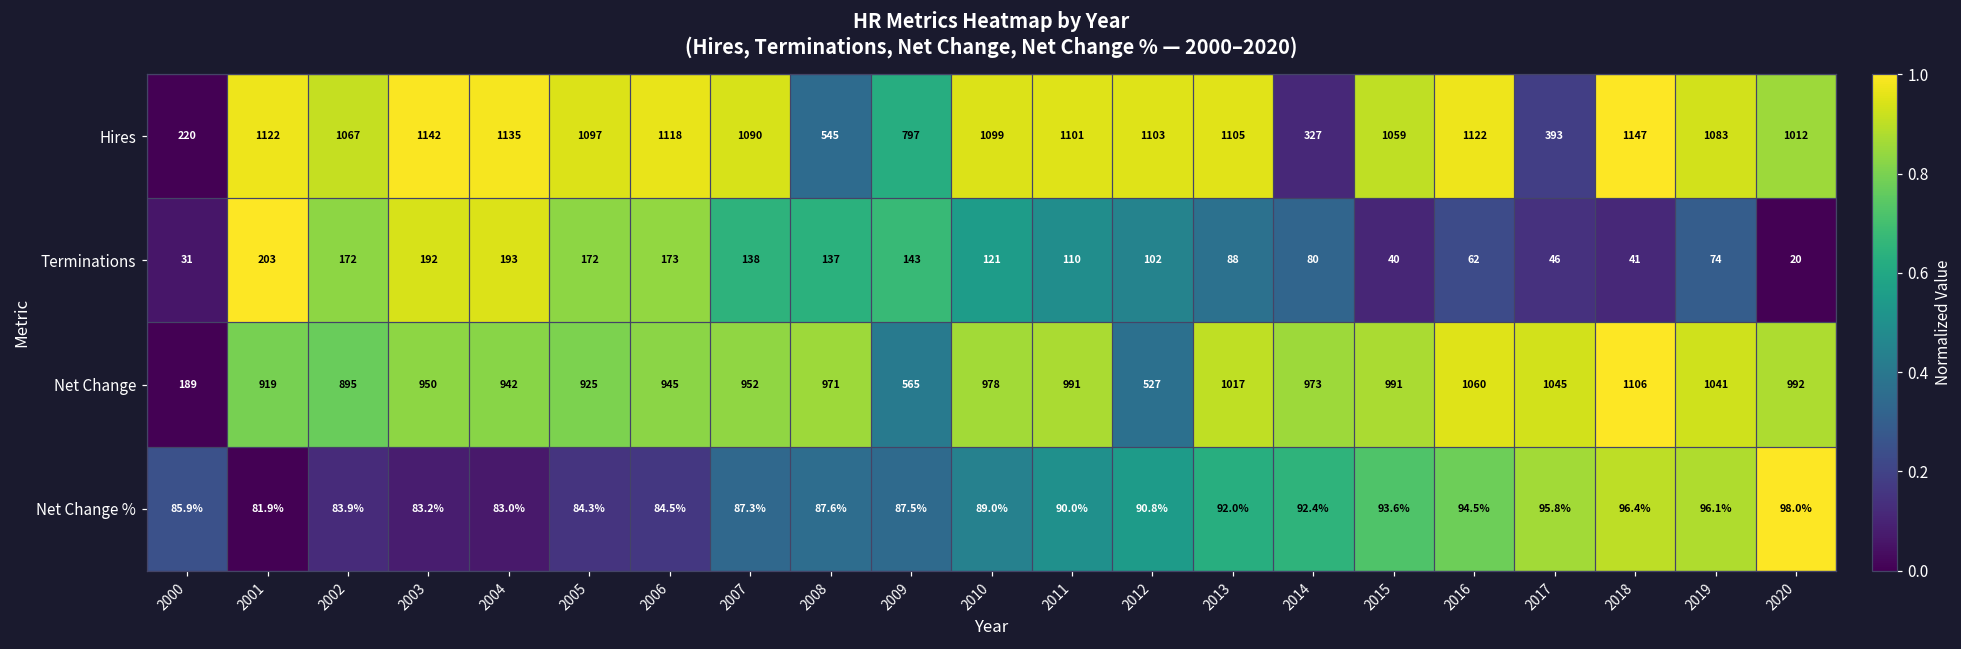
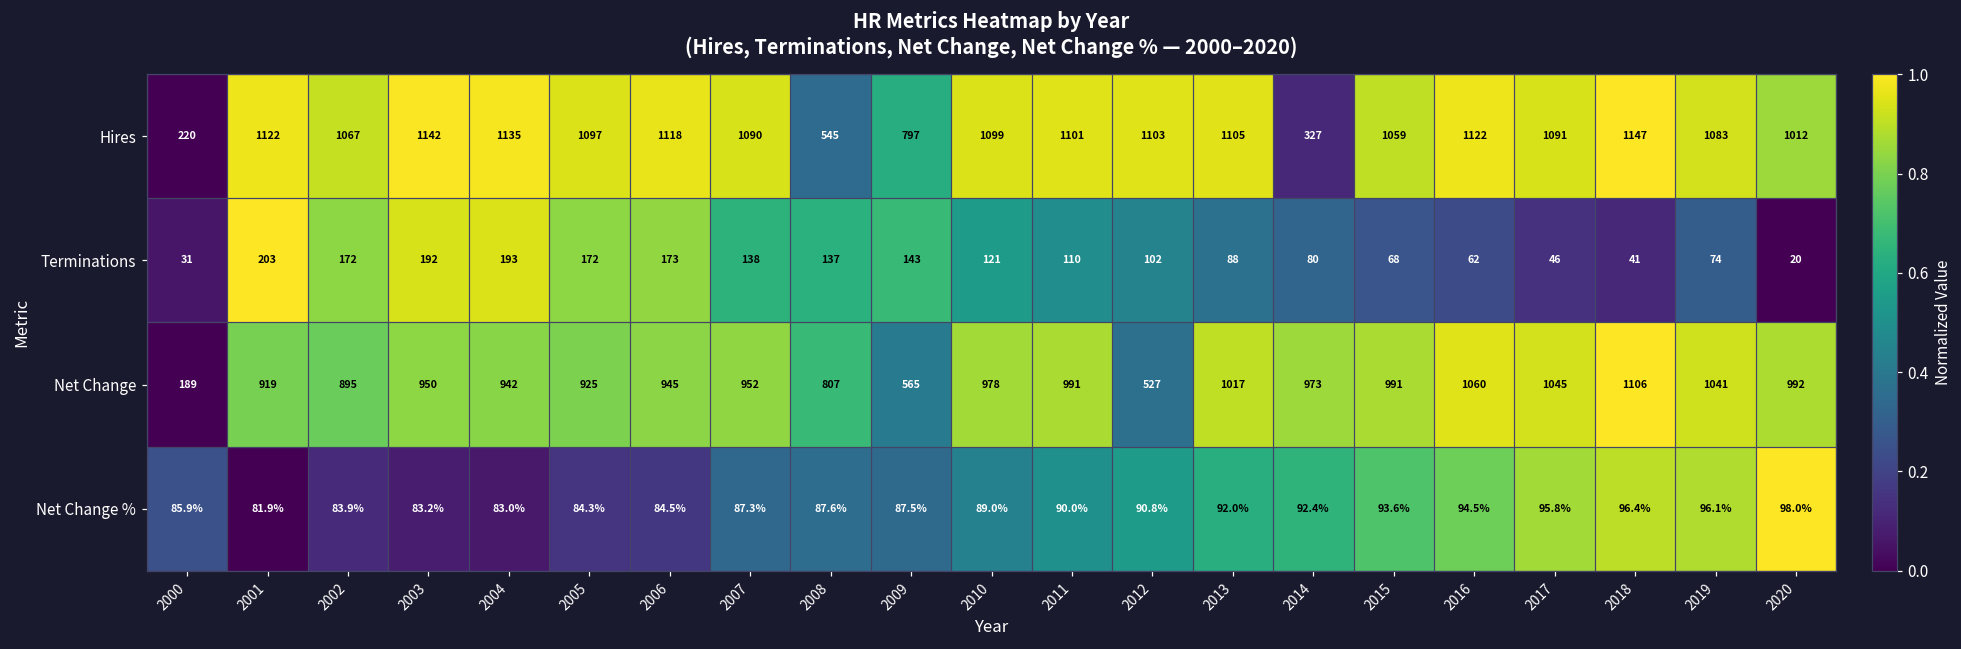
Hires, 2017: 393 -> 1091
Terminations, 2015: 40 -> 68
Net Change, 2008: 971 -> 807
